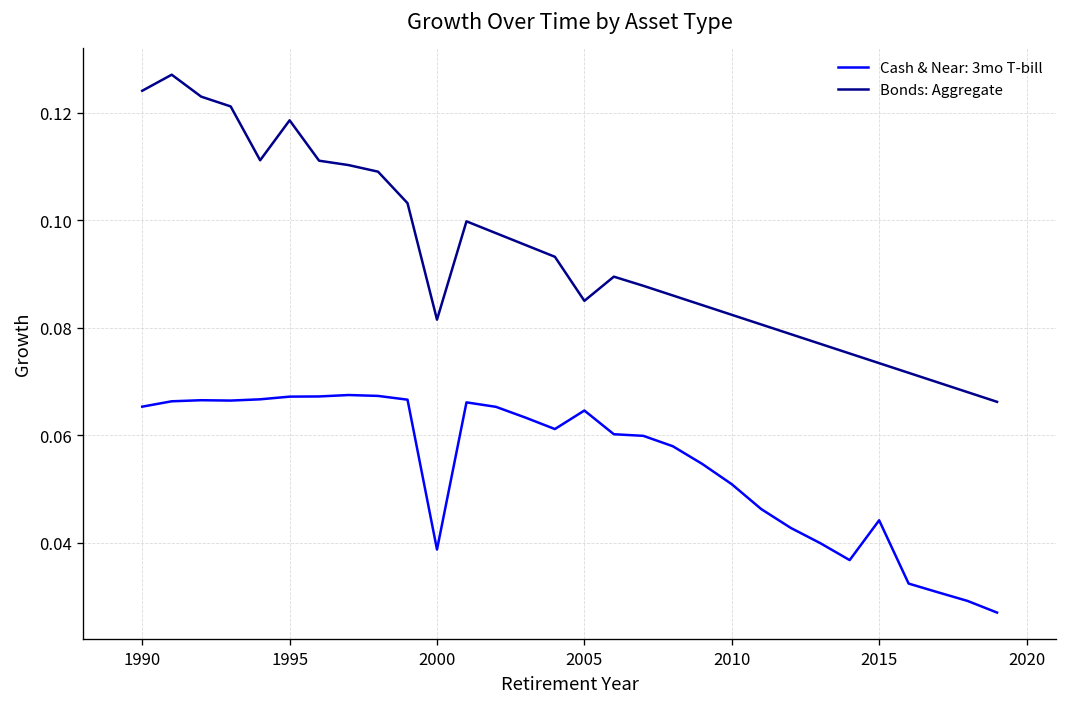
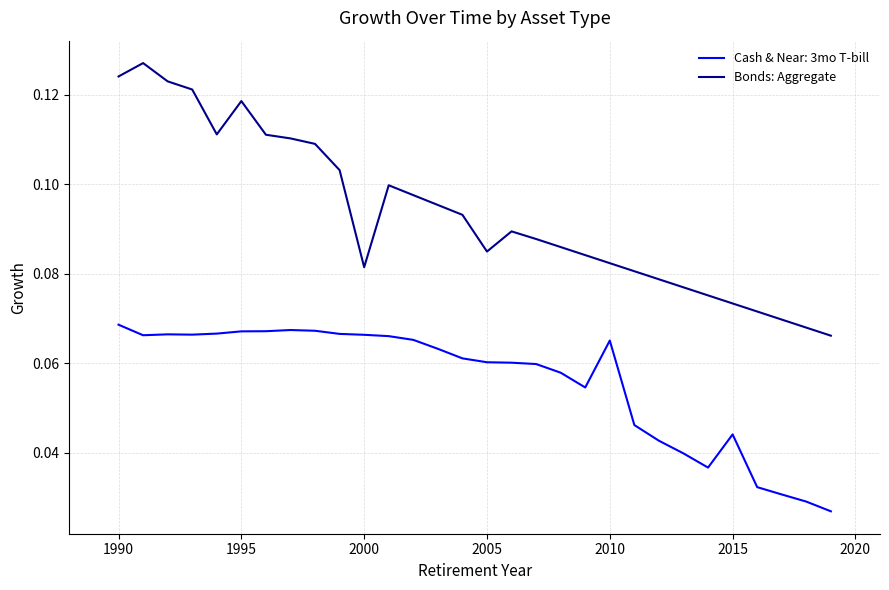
Cash & Near: 3mo T-bill, 1990: 0.065 -> 0.069
Cash & Near: 3mo T-bill, 2000: 0.039 -> 0.066
Cash & Near: 3mo T-bill, 2005: 0.065 -> 0.060
Cash & Near: 3mo T-bill, 2010: 0.051 -> 0.065
